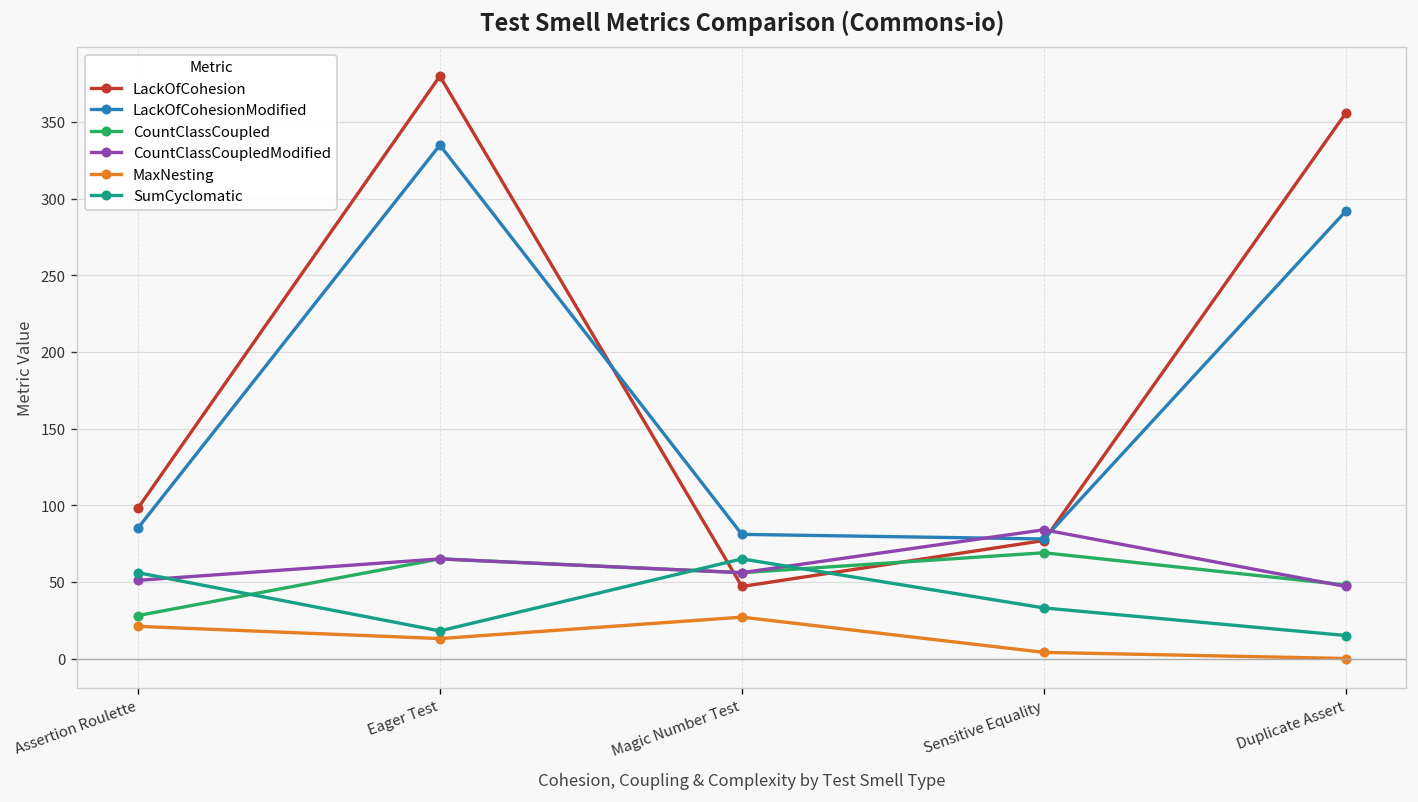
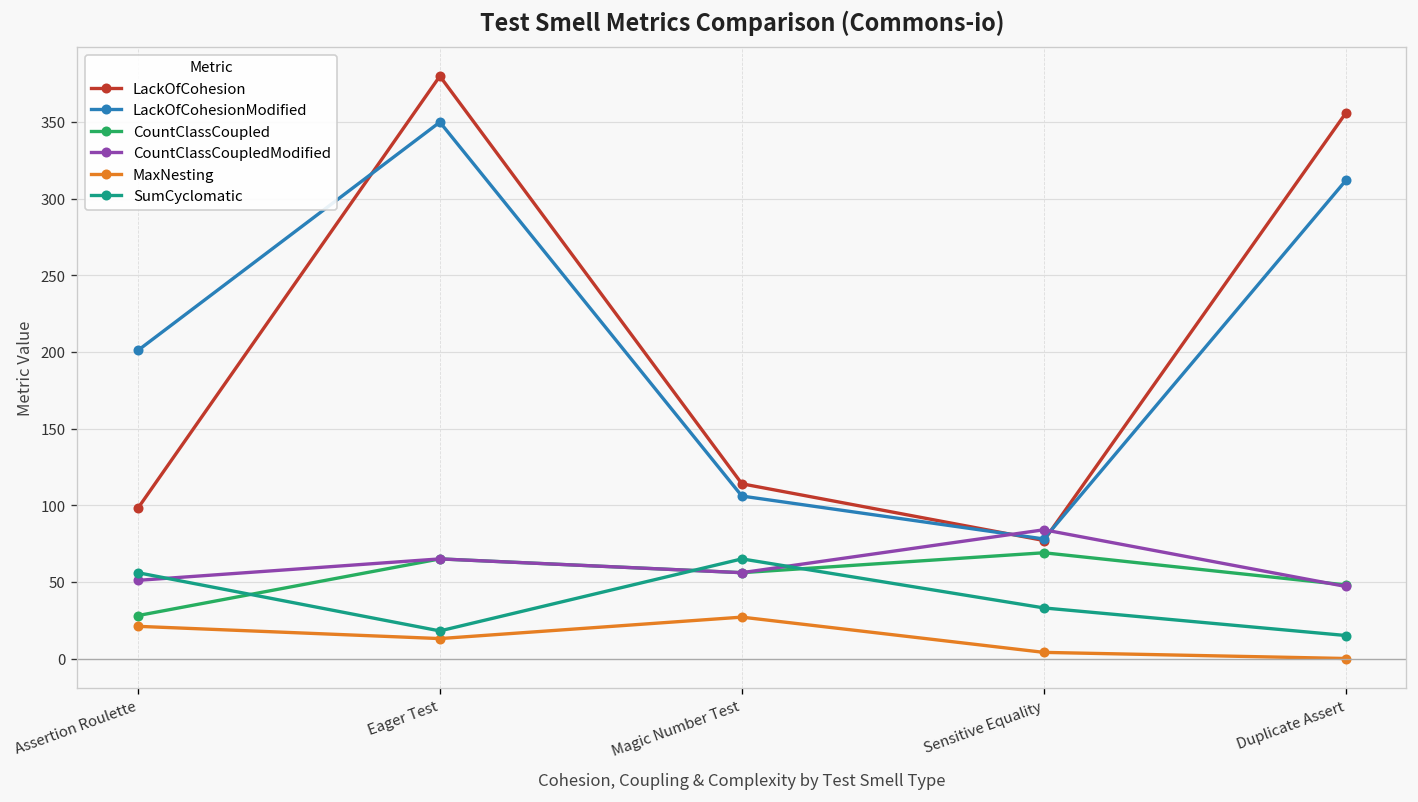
LackOfCohesionModified, Assertion Roulette: 85 -> 201
LackOfCohesionModified, Eager Test: 335 -> 350
LackOfCohesion, Magic Number Test: 47 -> 114
LackOfCohesionModified, Magic Number Test: 81 -> 106
LackOfCohesionModified, Duplicate Assert: 292 -> 312
